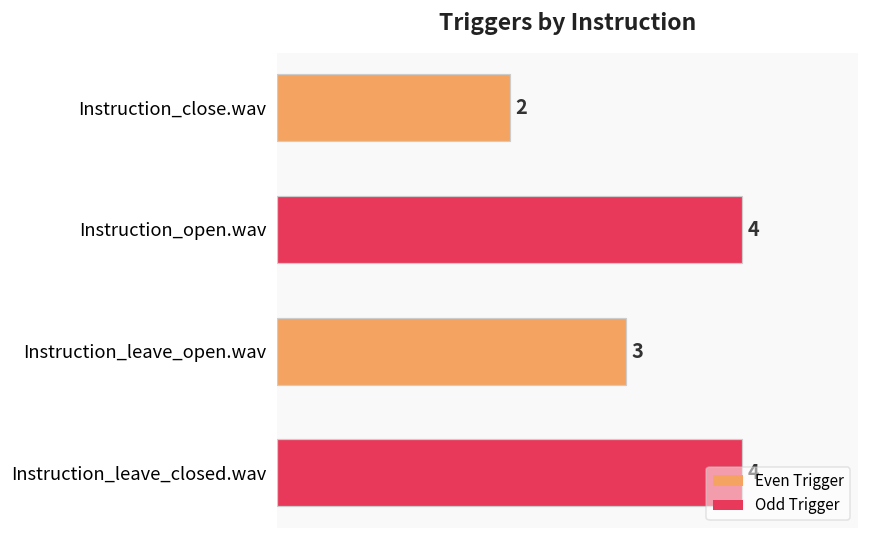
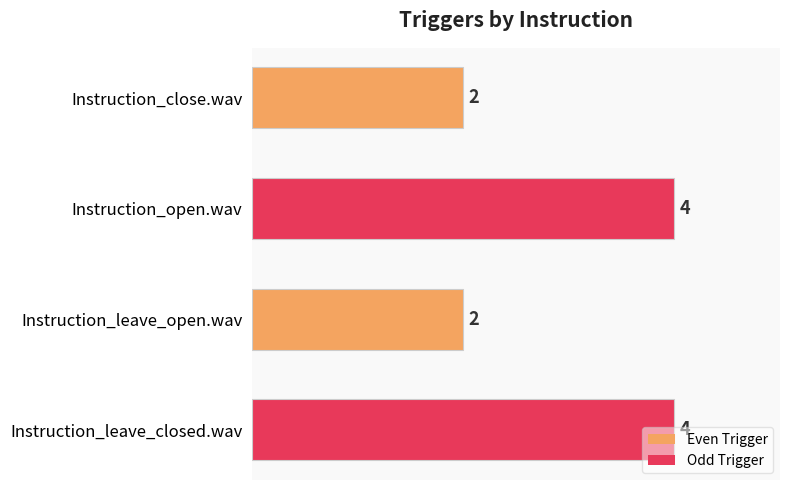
Instruction_leave_open.wav: 3 -> 2
